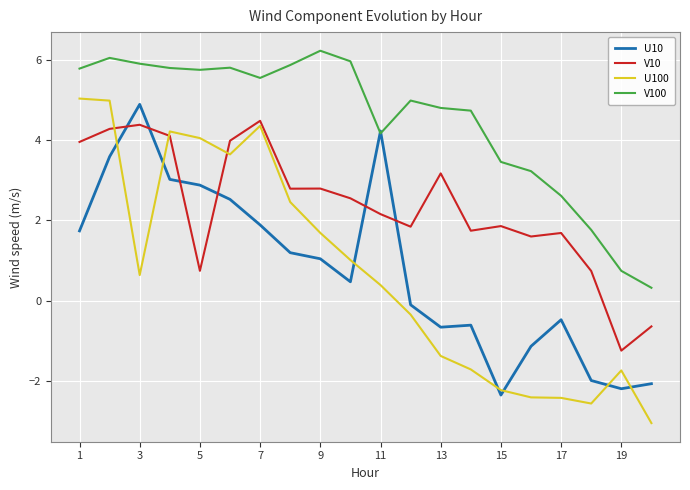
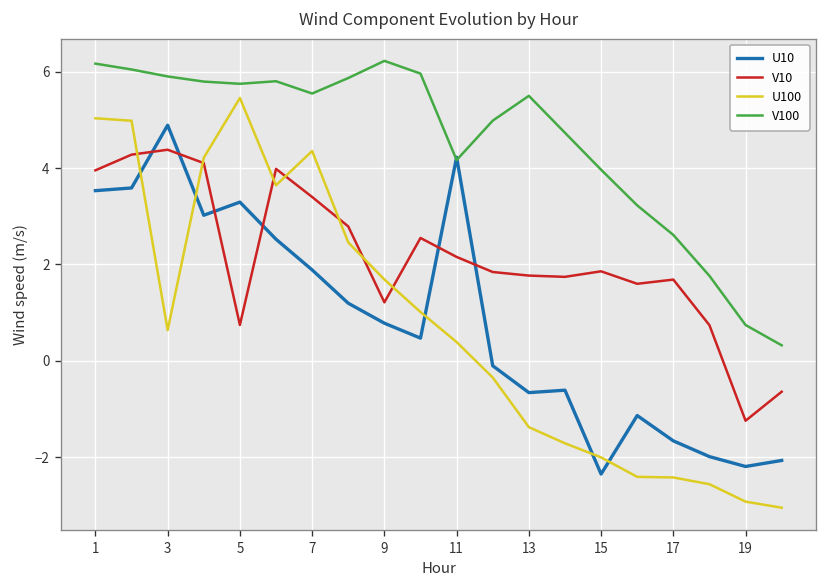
U10, 1: 1.7 -> 3.5
V100, 1: 5.8 -> 6.2
U10, 5: 2.9 -> 3.3
U100, 5: 4.0 -> 5.5
V10, 7: 4.5 -> 3.4
U10, 9: 1.0 -> 0.8
V10, 9: 2.8 -> 1.2
V10, 13: 3.2 -> 1.8
V100, 13: 4.8 -> 5.5
U100, 15: -2.2 -> -2.0
V100, 15: 3.5 -> 4.0
U10, 17: -0.5 -> -1.7
U100, 19: -1.7 -> -2.9
